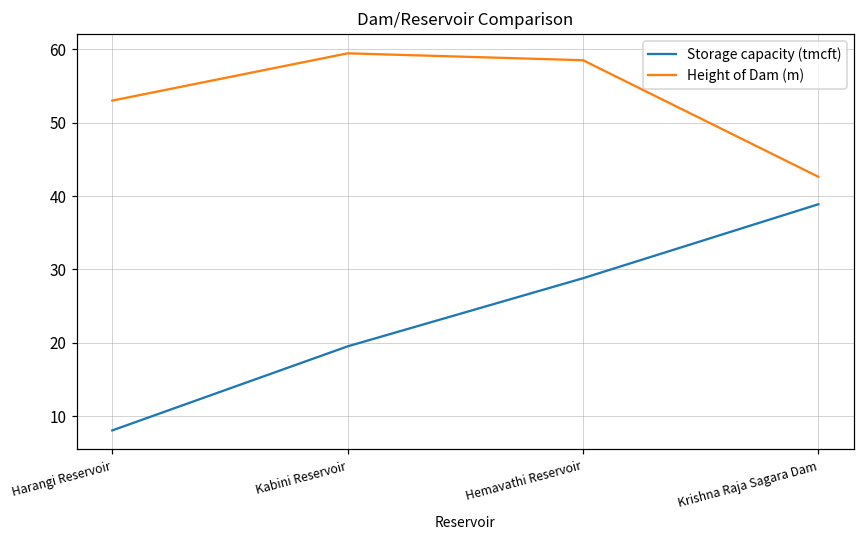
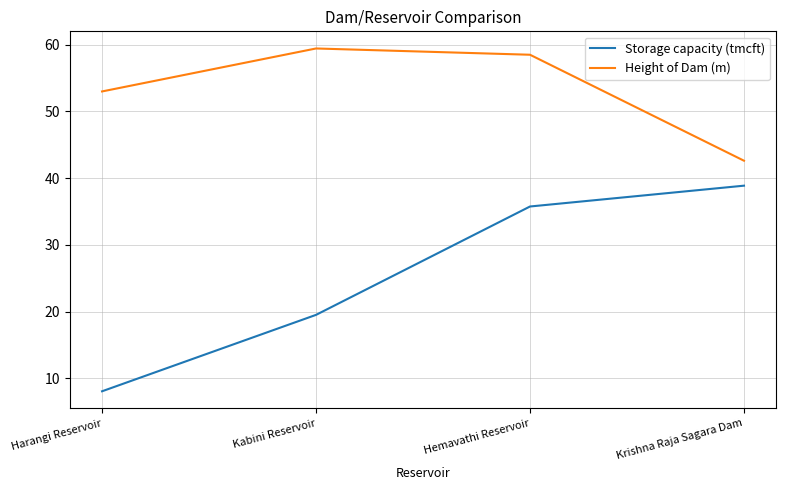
Storage capacity (tmcft), Hemavathi Reservoir: 29 -> 36
